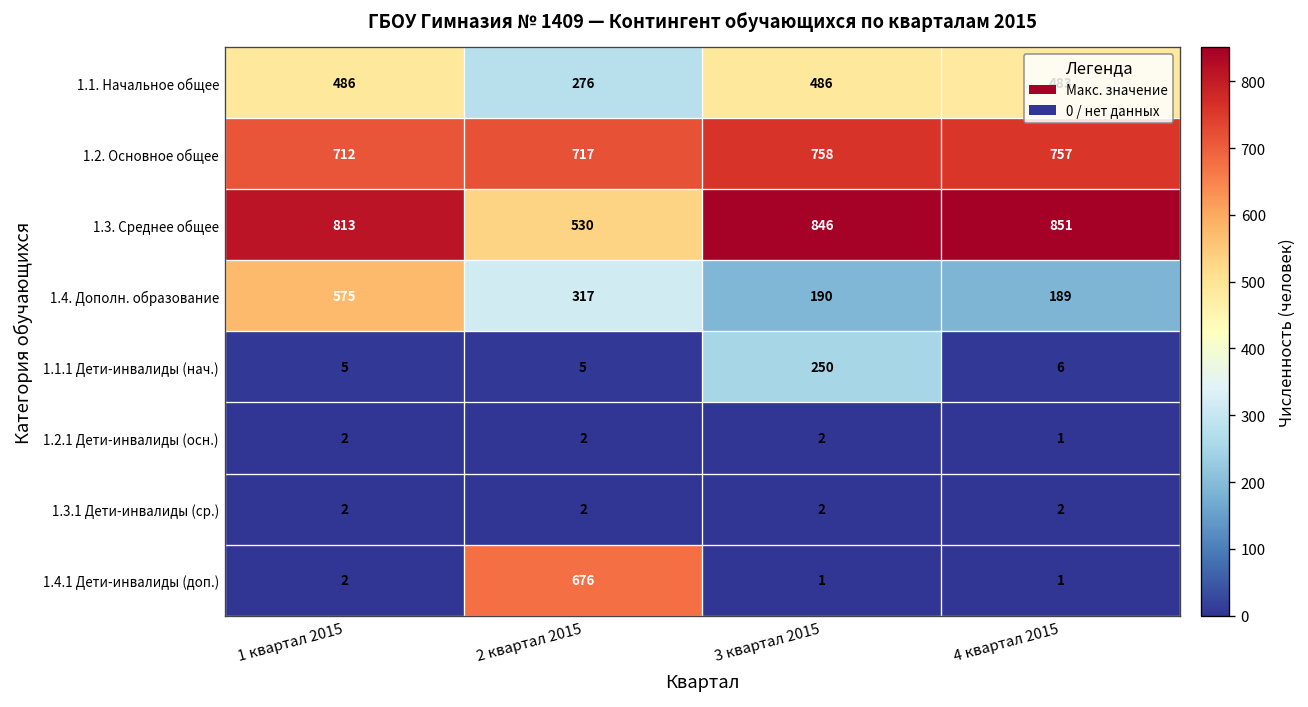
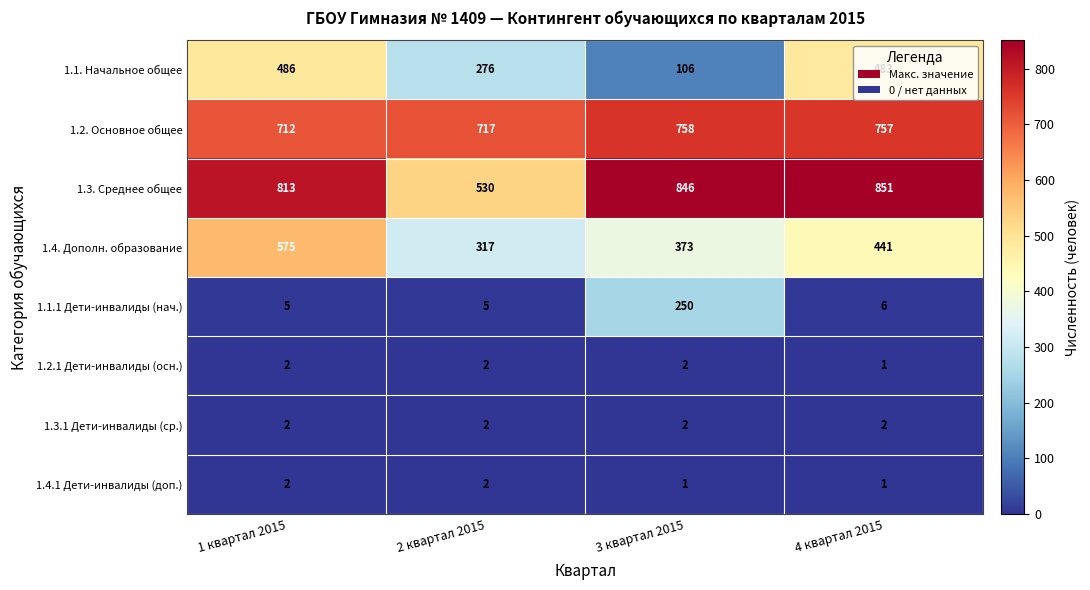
1.1. Начальное общее, 3 квартал 2015: 486 -> 106
1.4. Дополн. образование, 3 квартал 2015: 190 -> 373
1.4. Дополн. образование, 4 квартал 2015: 189 -> 441
1.4.1 Дети-инвалиды (доп.), 2 квартал 2015: 676 -> 2
